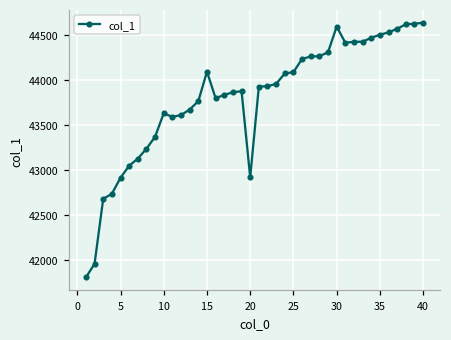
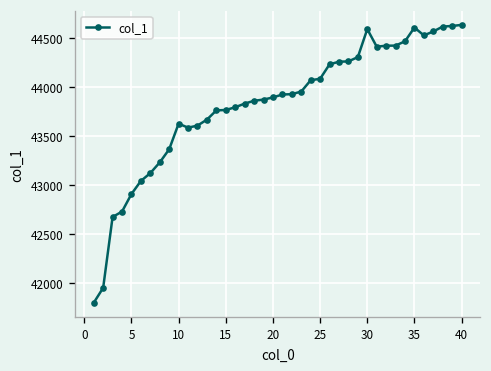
15: 44100 -> 43800
20: 42900 -> 43900
35: 44500 -> 44600
